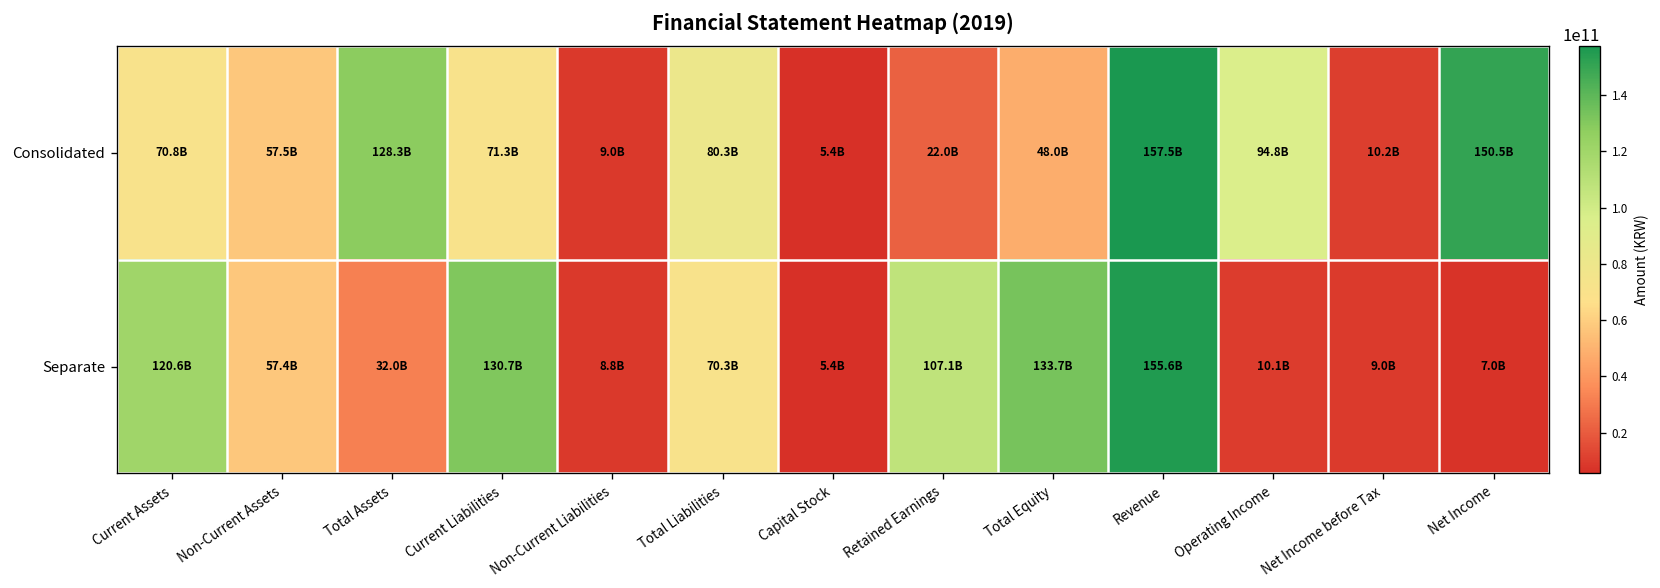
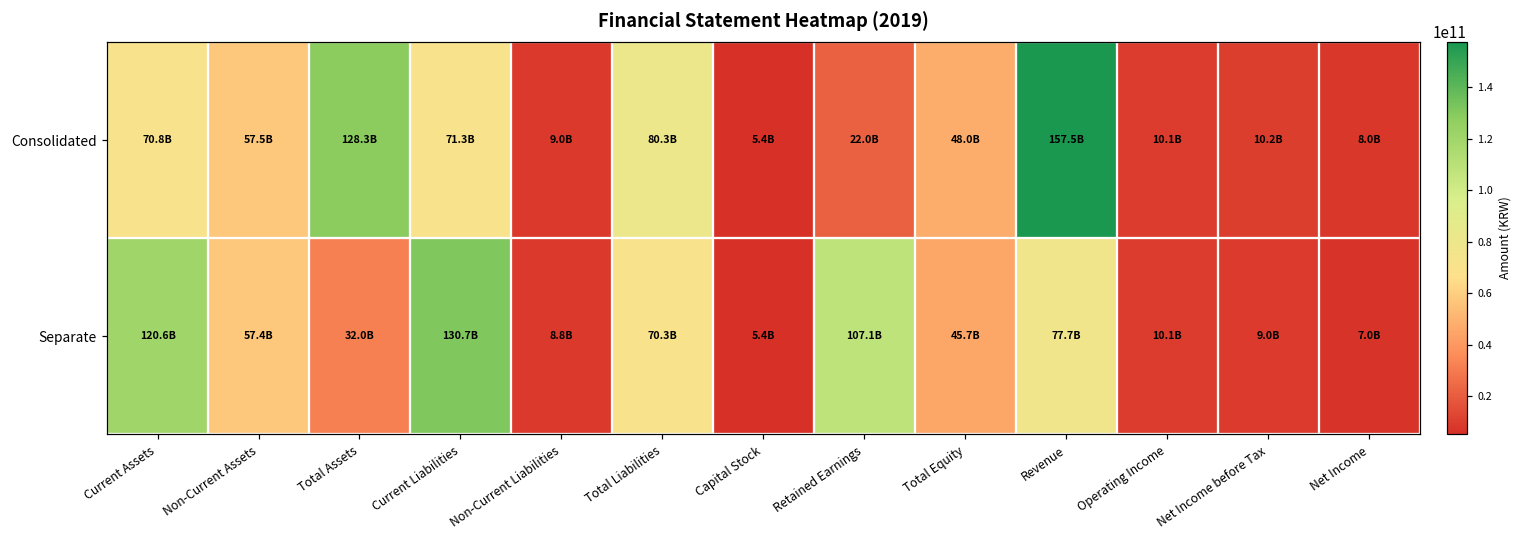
Consolidated, Operating Income: 94.8B -> 10.1B
Consolidated, Net Income: 150.5B -> 8.0B
Separate, Total Equity: 133.7B -> 45.7B
Separate, Revenue: 155.6B -> 77.7B
